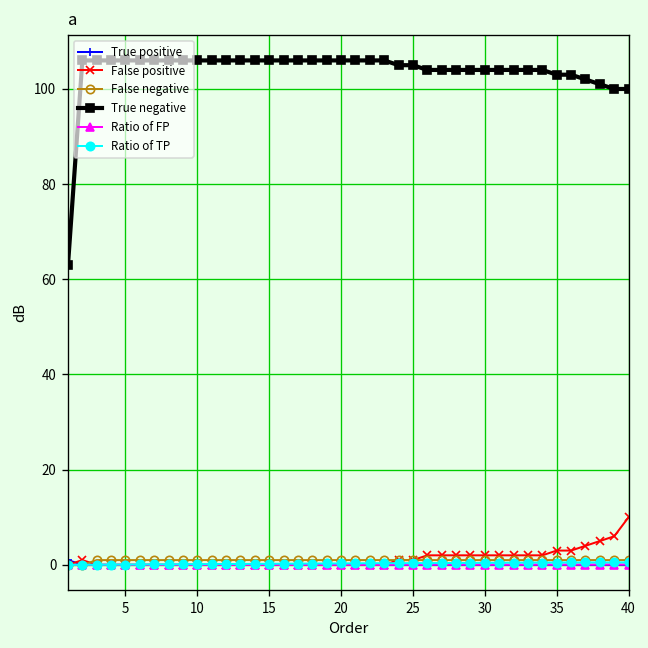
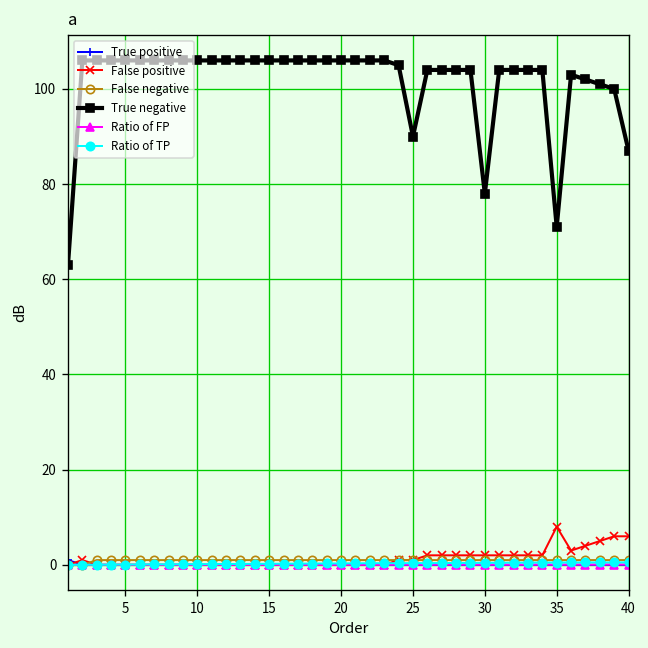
True negative, 25: 105 -> 90
True negative, 30: 104 -> 78
False positive, 35: 3 -> 8
True negative, 35: 103 -> 71
False positive, 40: 10 -> 6
True negative, 40: 100 -> 87
